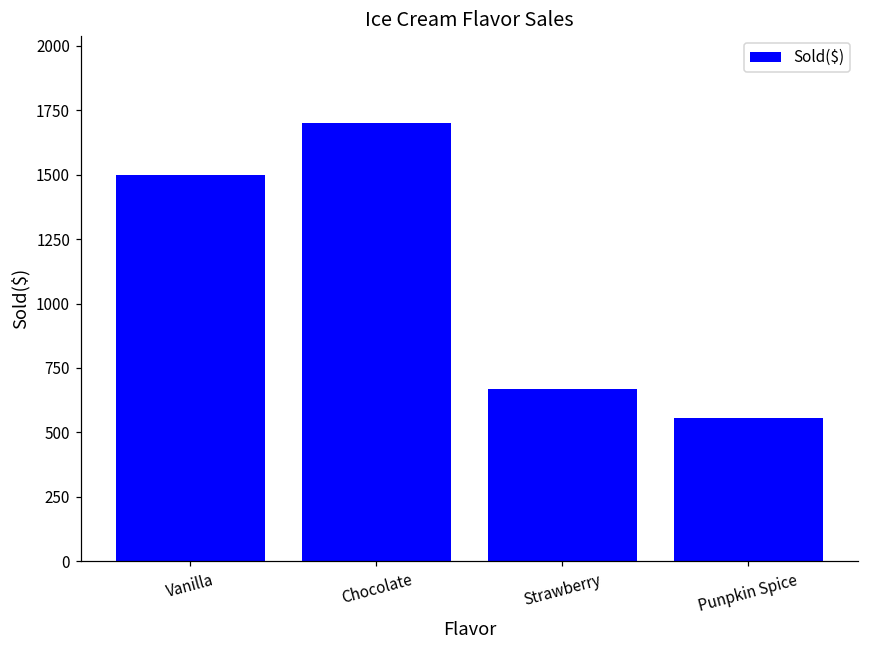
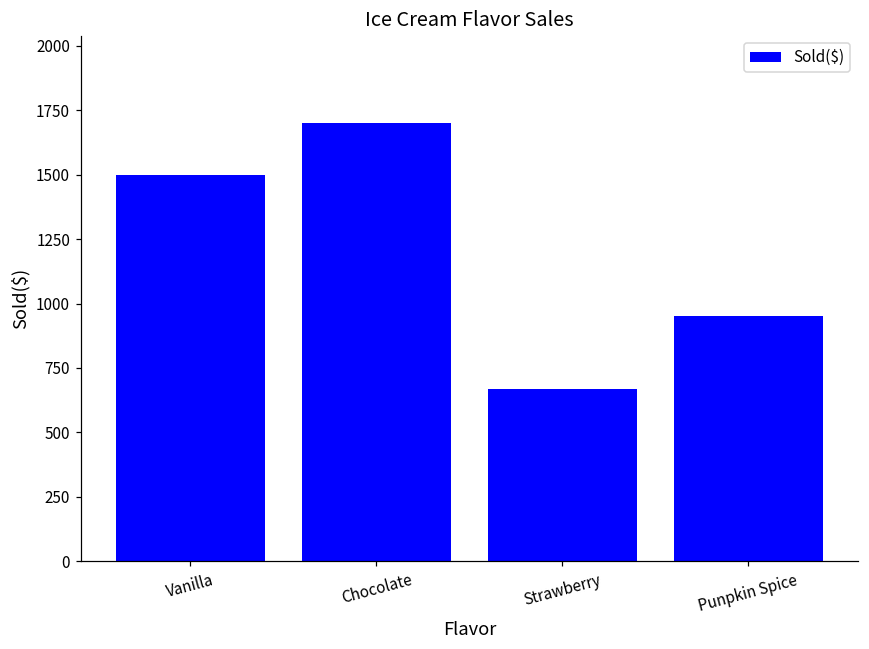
Punpkin Spice: 560 -> 950
